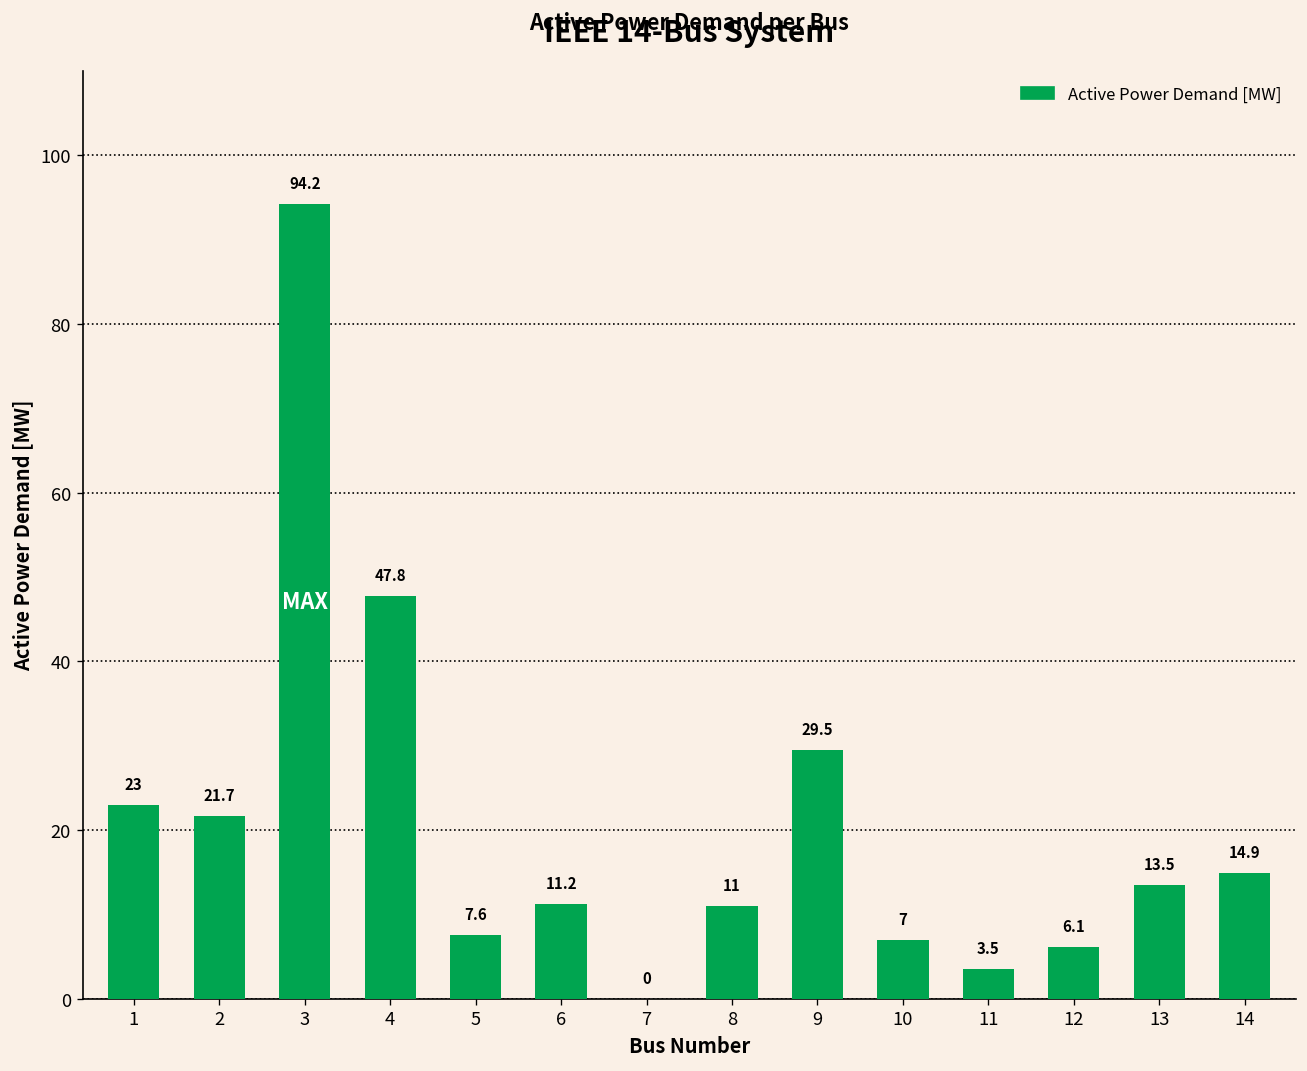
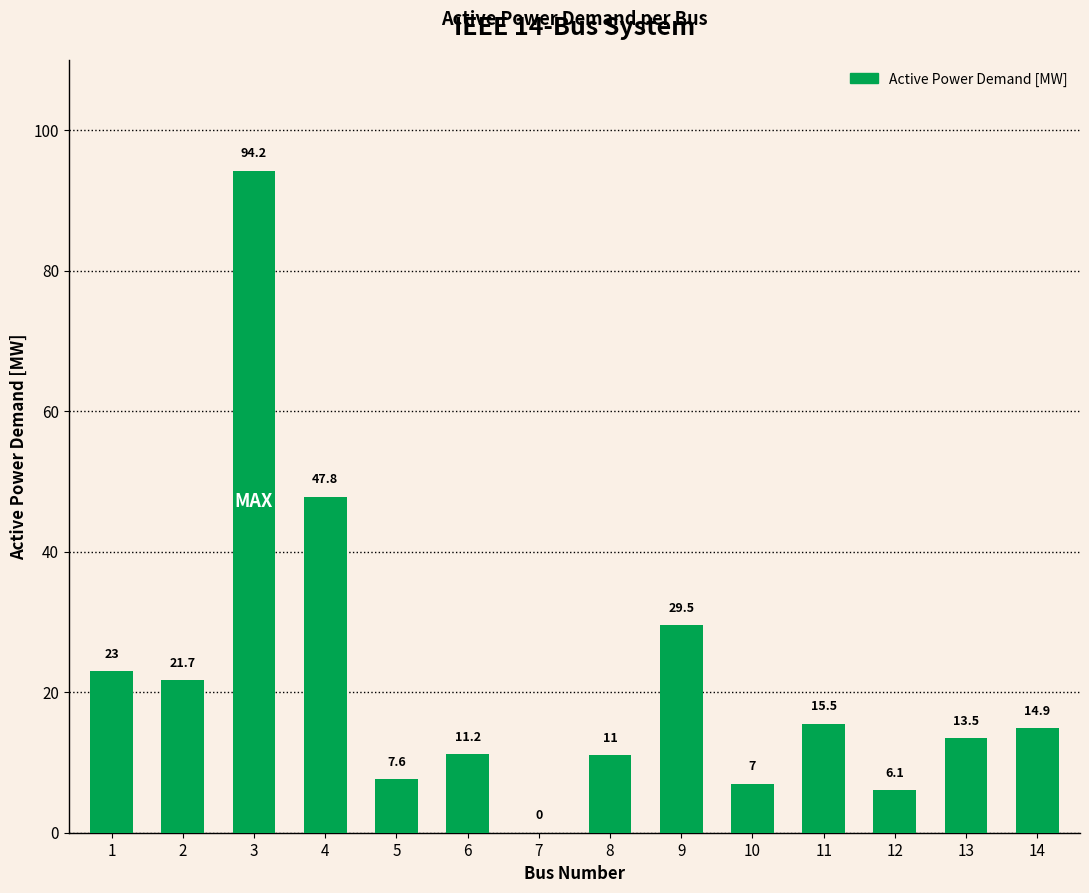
11: 3.5 -> 15.5
